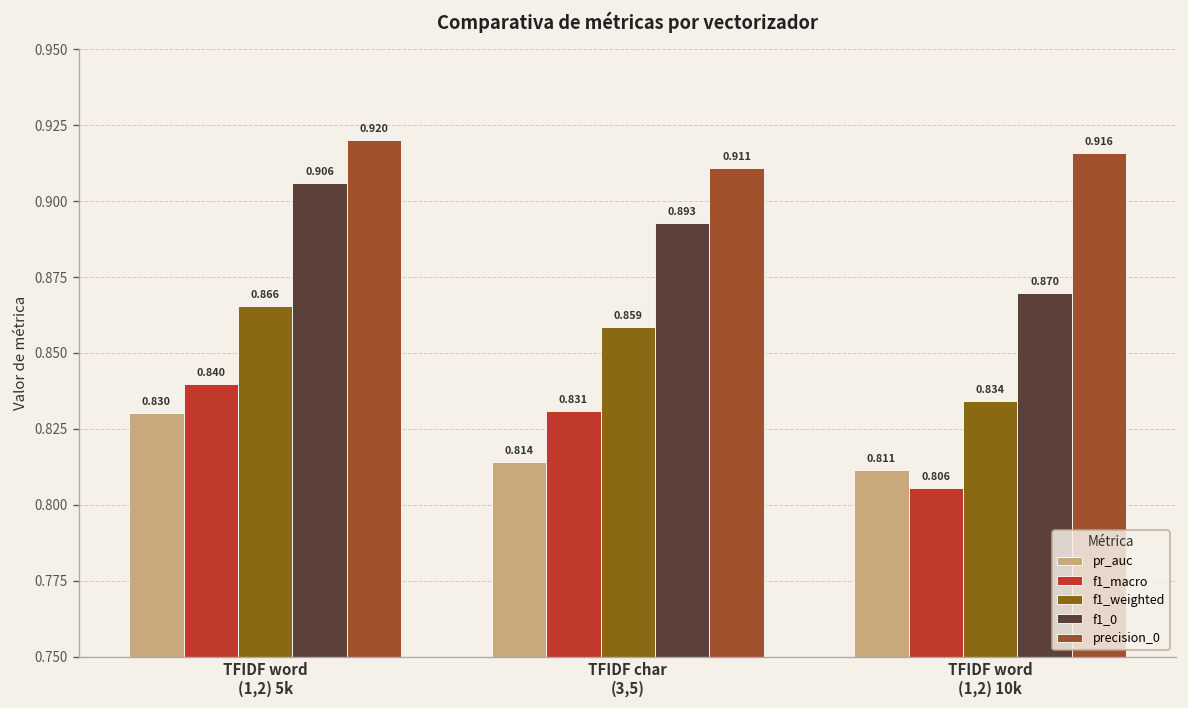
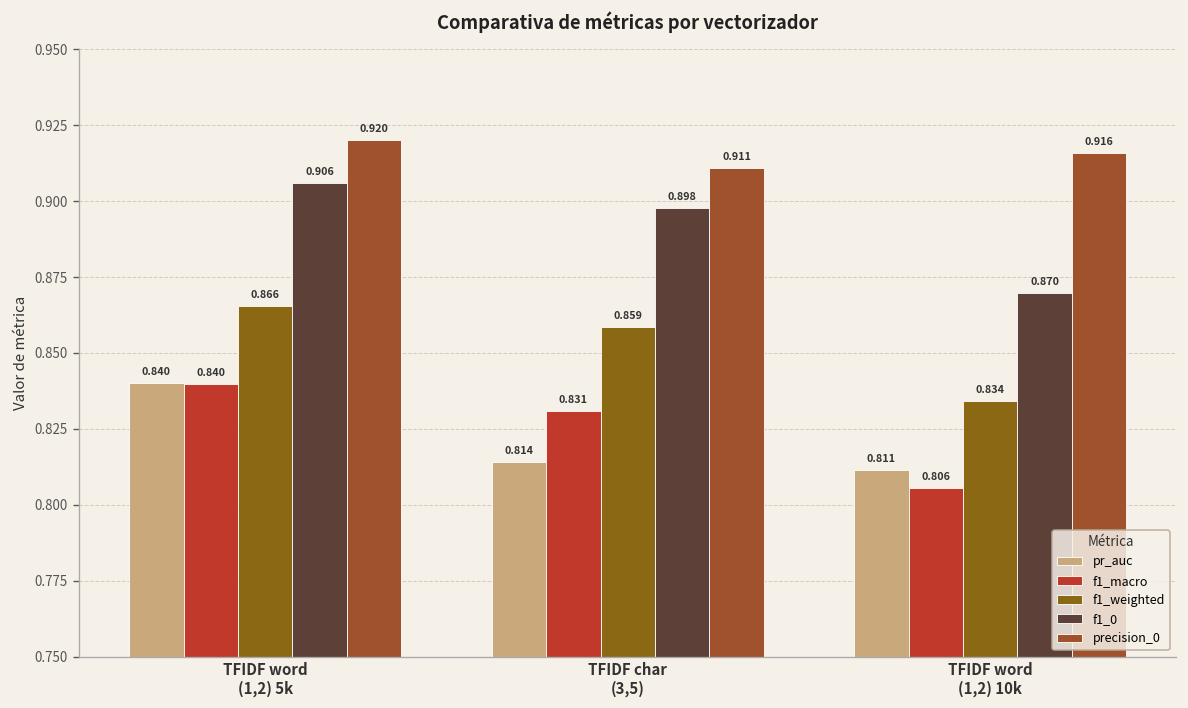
pr_auc, TFIDF word (1,2) 5k: 0.830 -> 0.840
f1_0, TFIDF char (3,5): 0.893 -> 0.898
